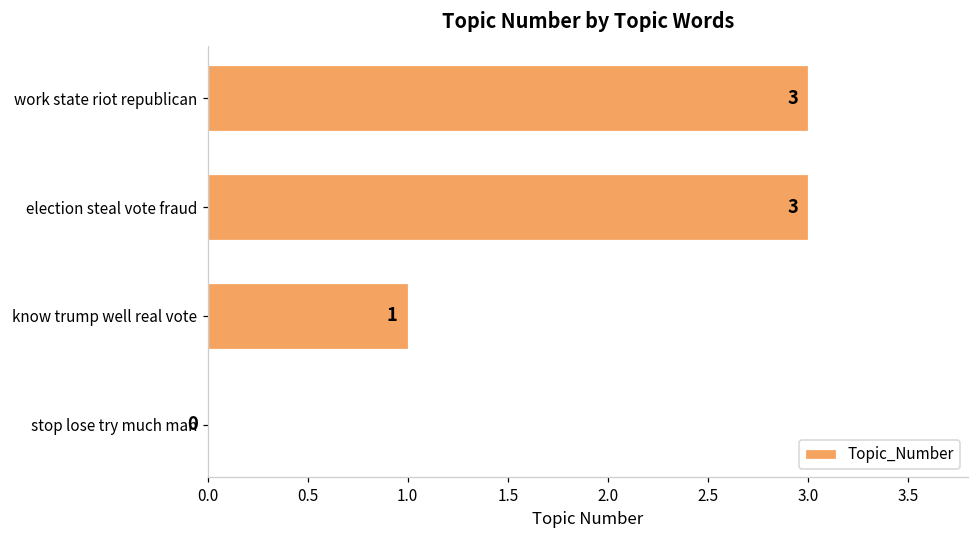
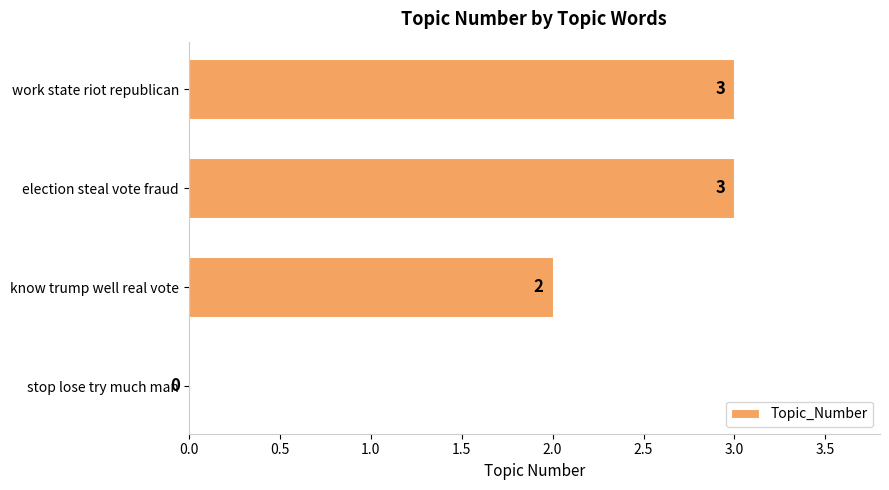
know trump well real vote: 1 -> 2
